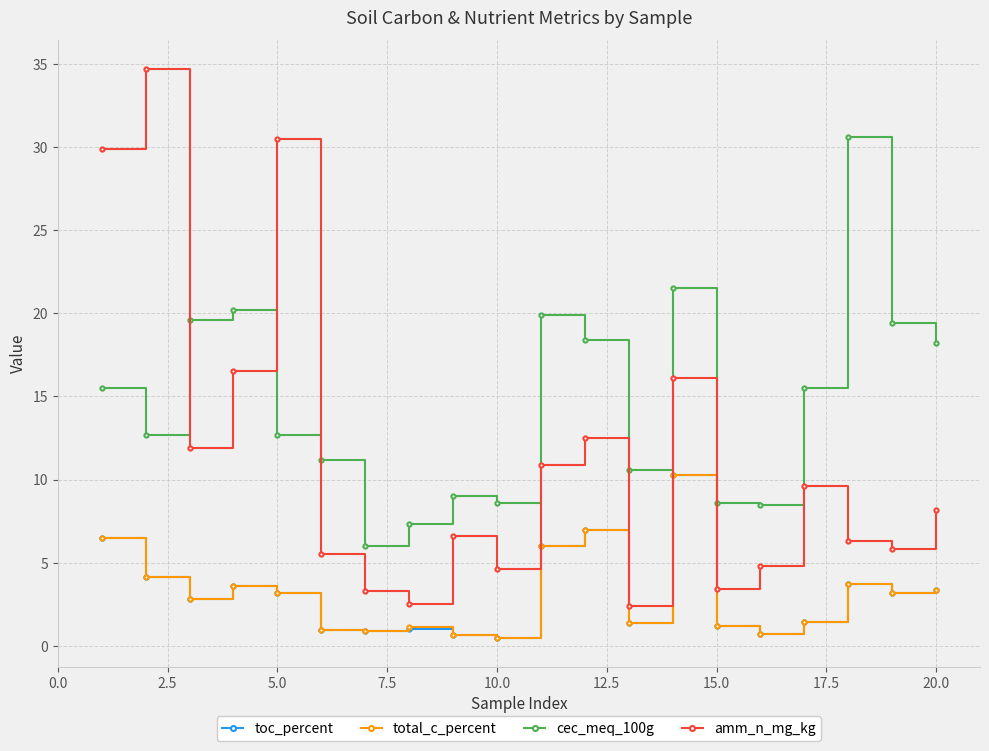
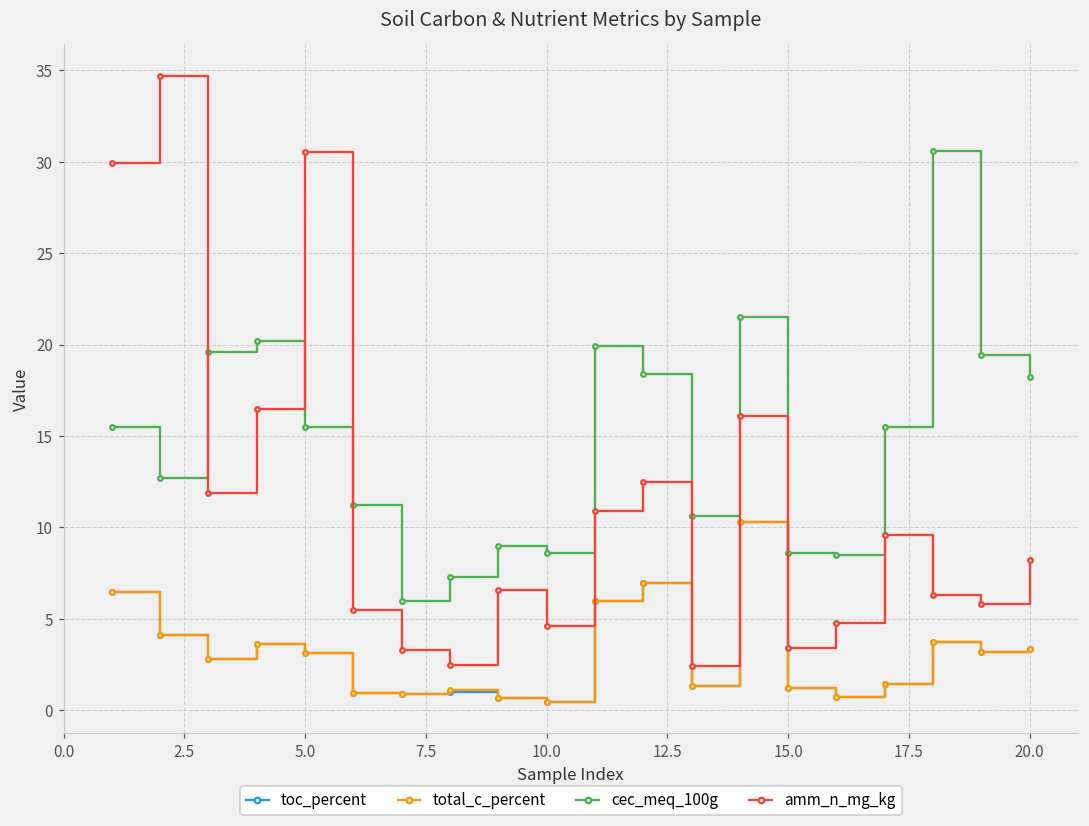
cec_meq_100g, 5.0: 12.7 -> 15.5
